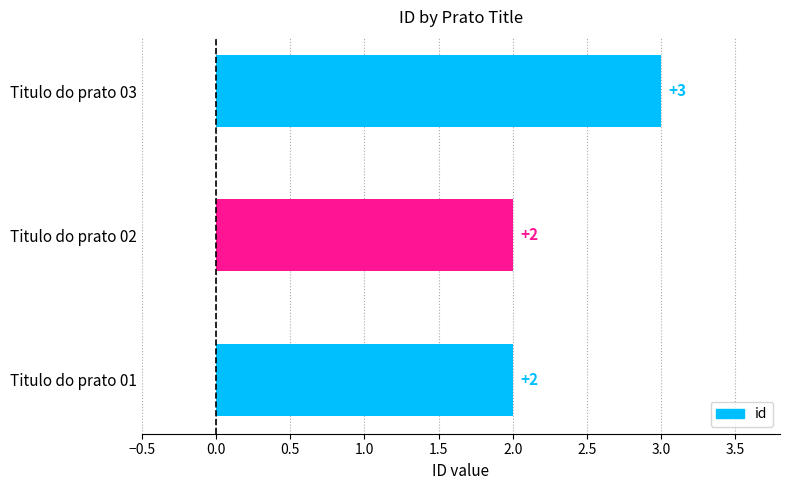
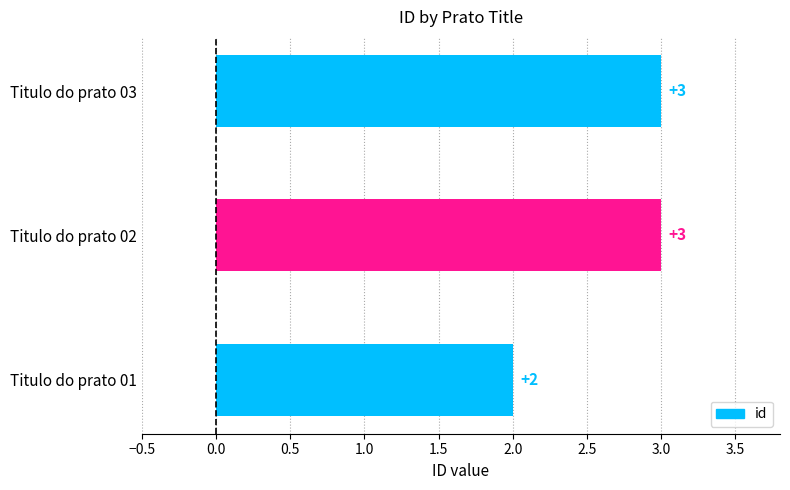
Titulo do prato 02: +2 -> +3
